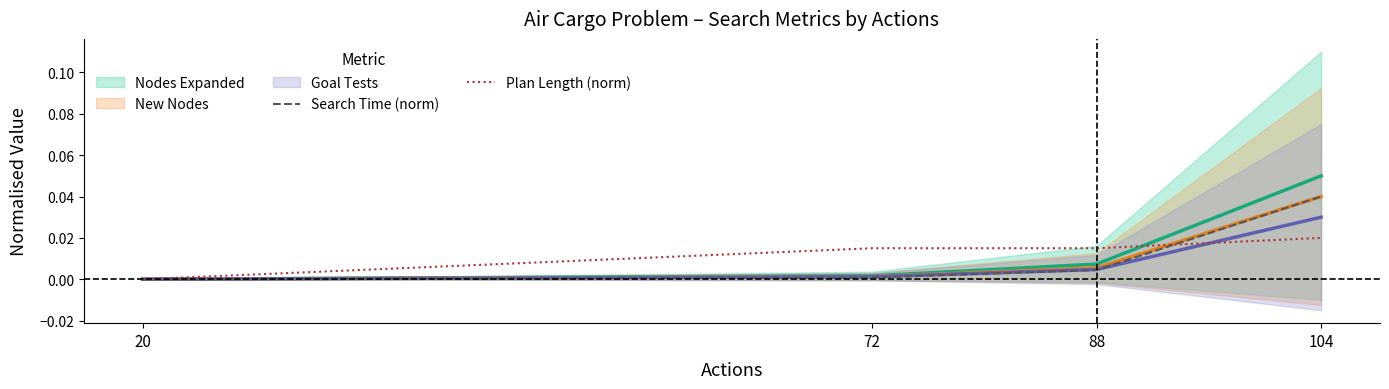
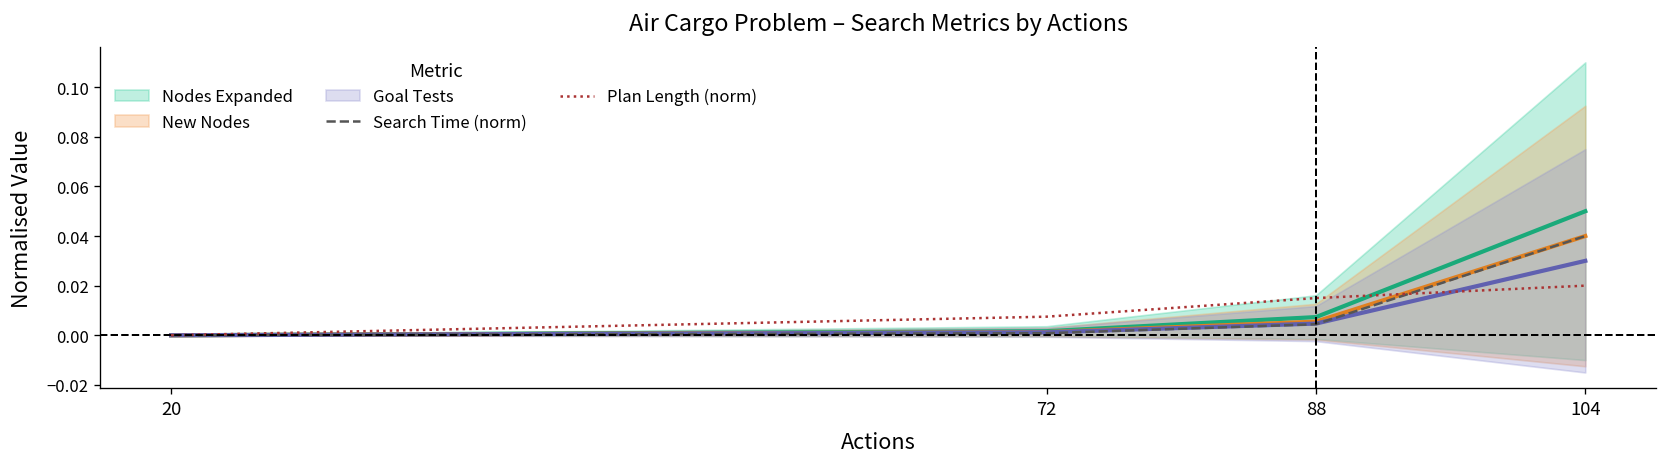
Plan Length (norm), 72: 0.015 -> 0.008
